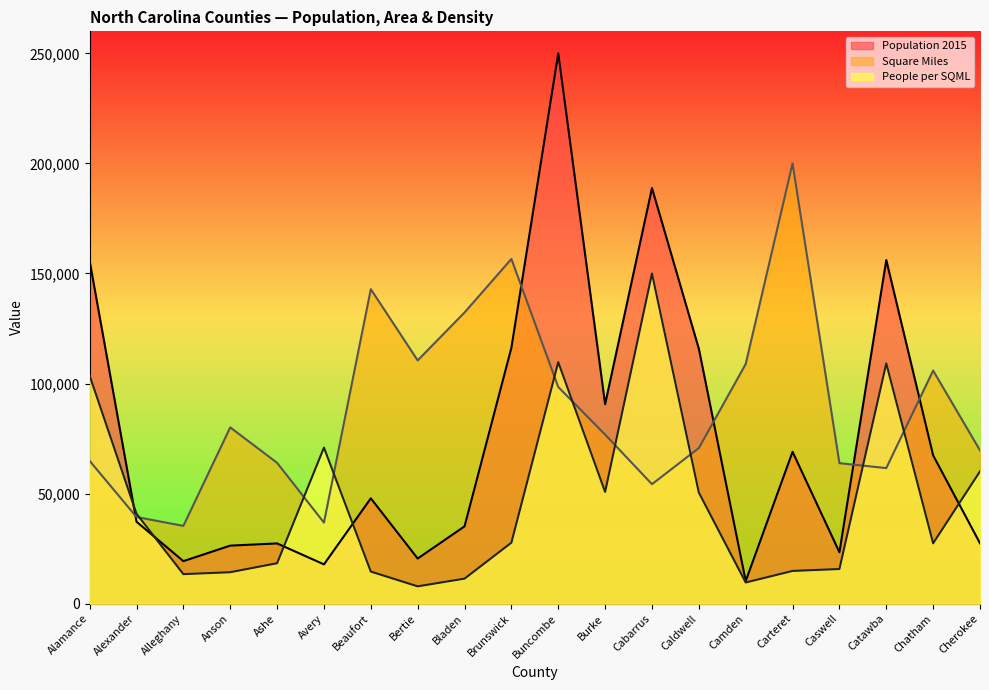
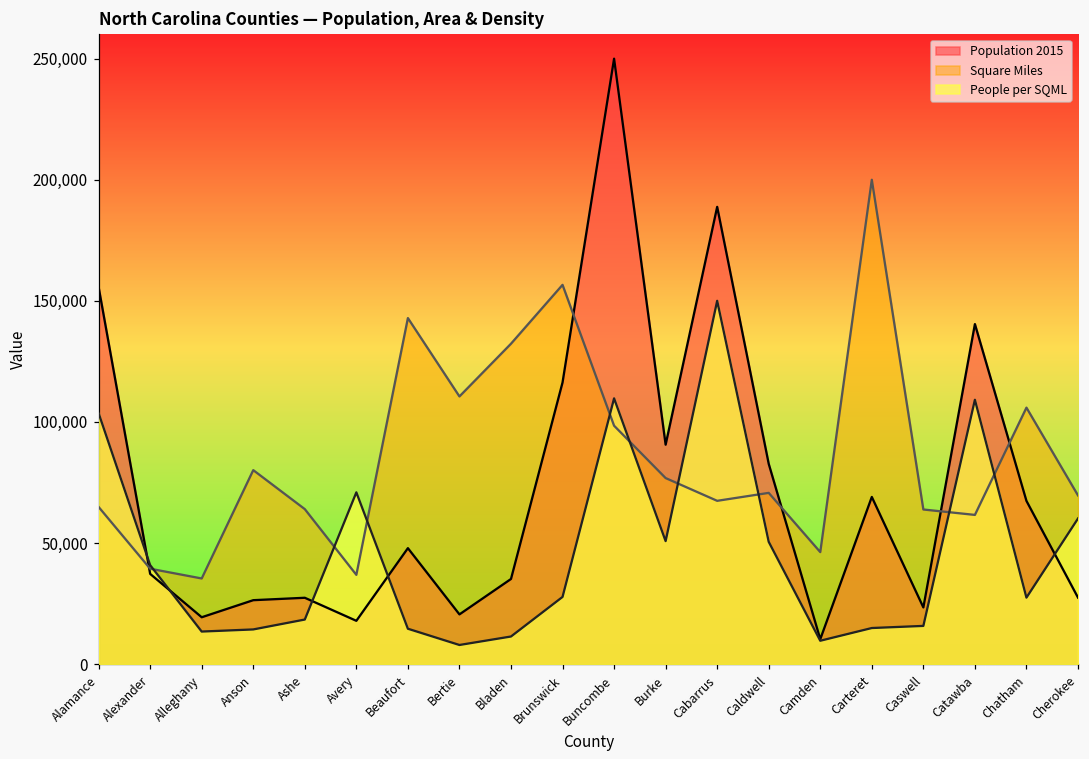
Square Miles, Cabarrus: 54,000 -> 67,000
Population 2015, Caldwell: 116,000 -> 83,000
Square Miles, Camden: 109,000 -> 46,000
Population 2015, Catawba: 156,000 -> 140,000
